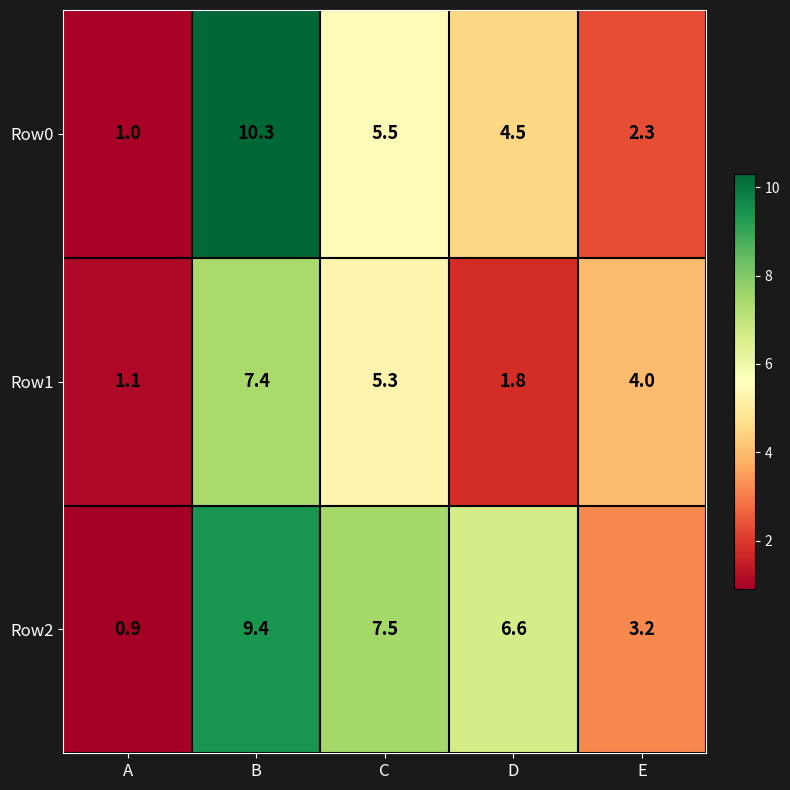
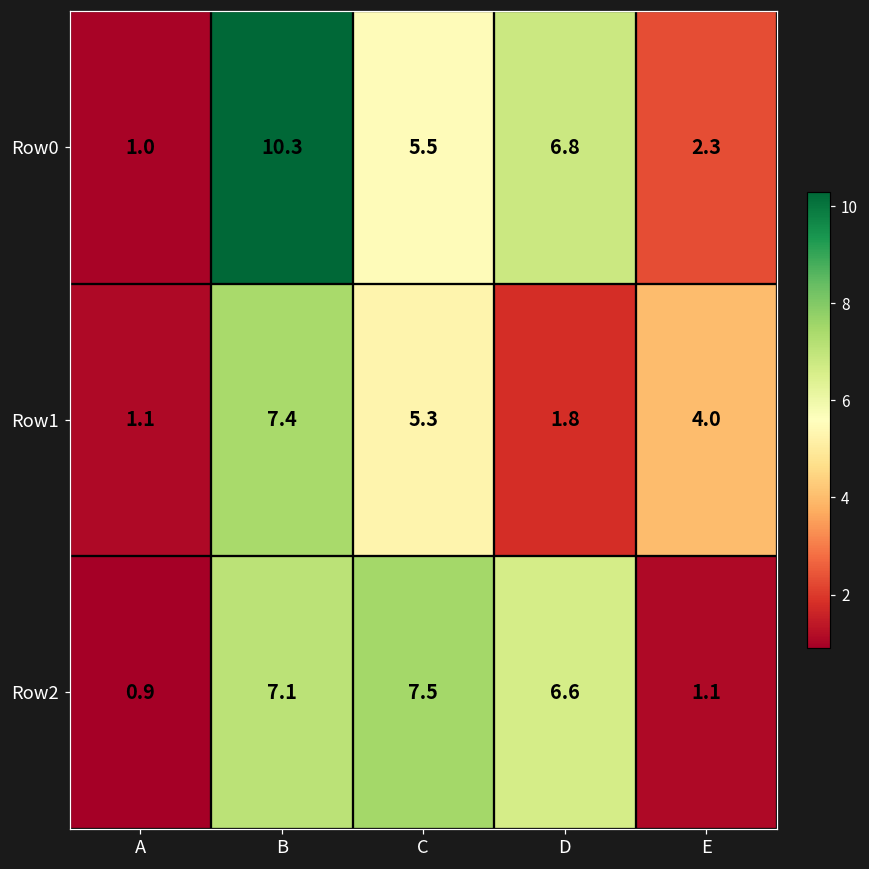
Row0, D: 4.5 -> 6.8
Row2, B: 9.4 -> 7.1
Row2, E: 3.2 -> 1.1
